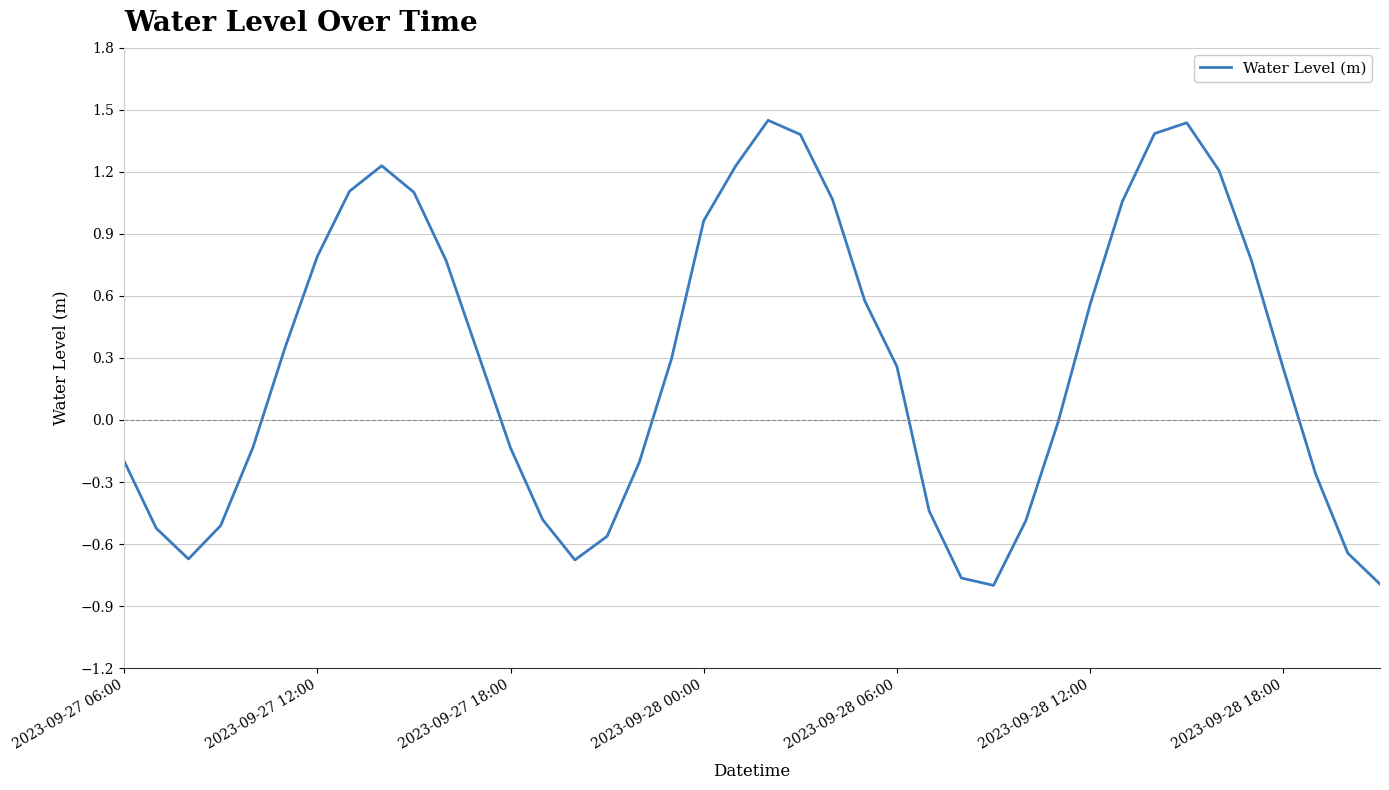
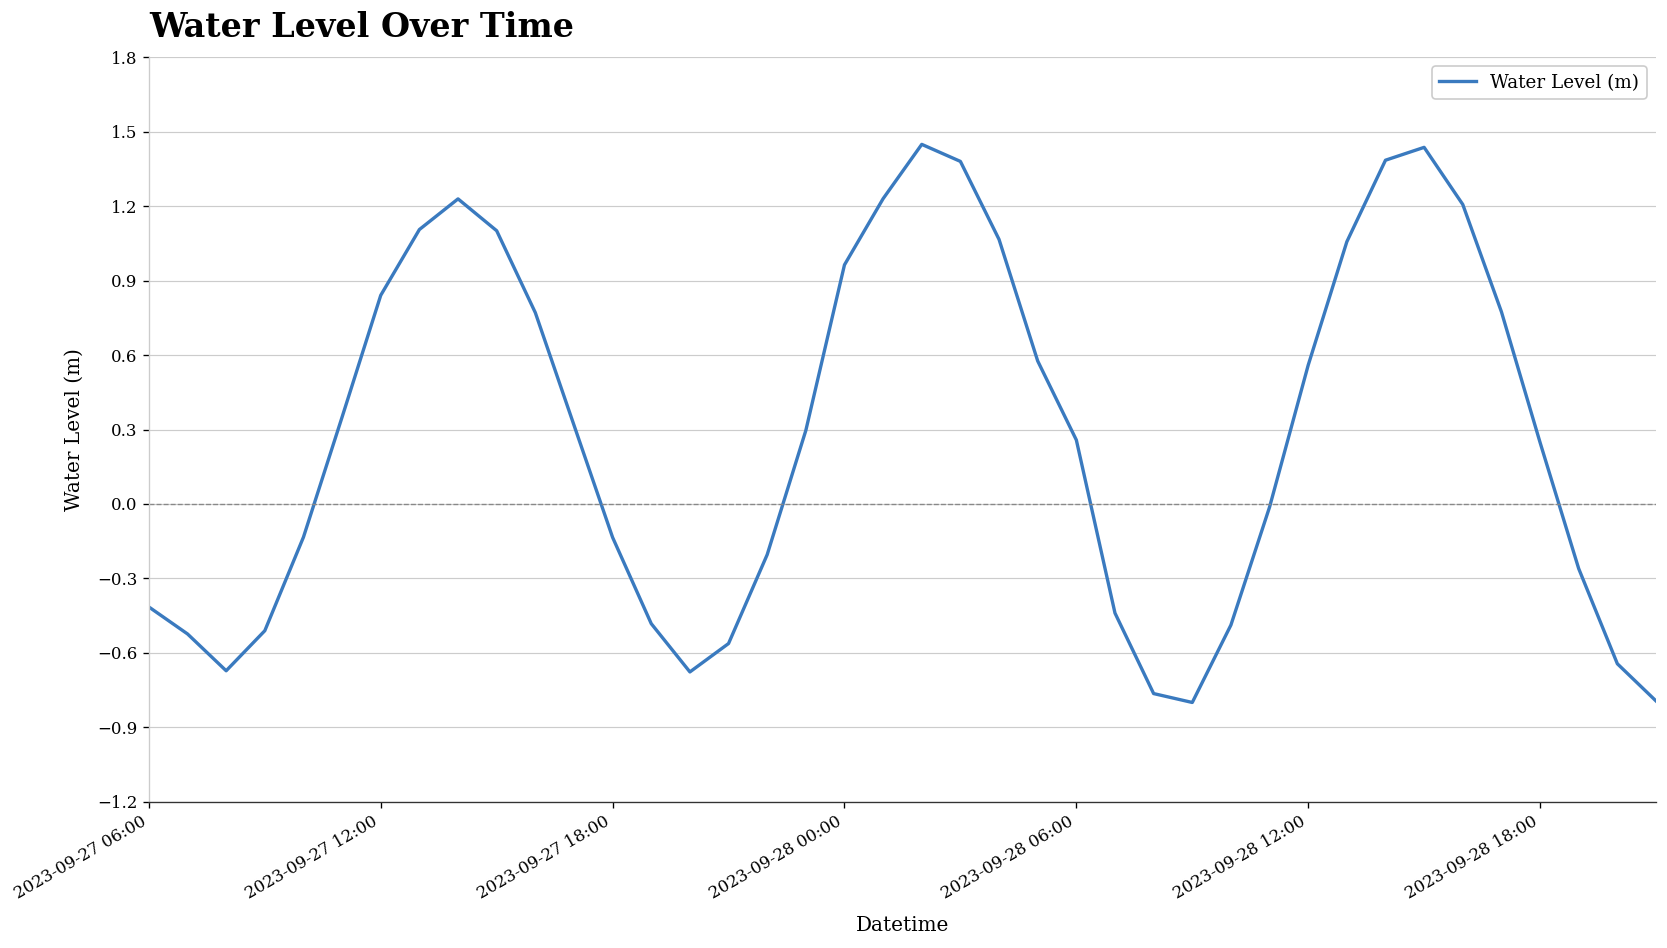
2023-09-27 06:00: -0.20 -> -0.42
2023-09-27 12:00: 0.79 -> 0.84
